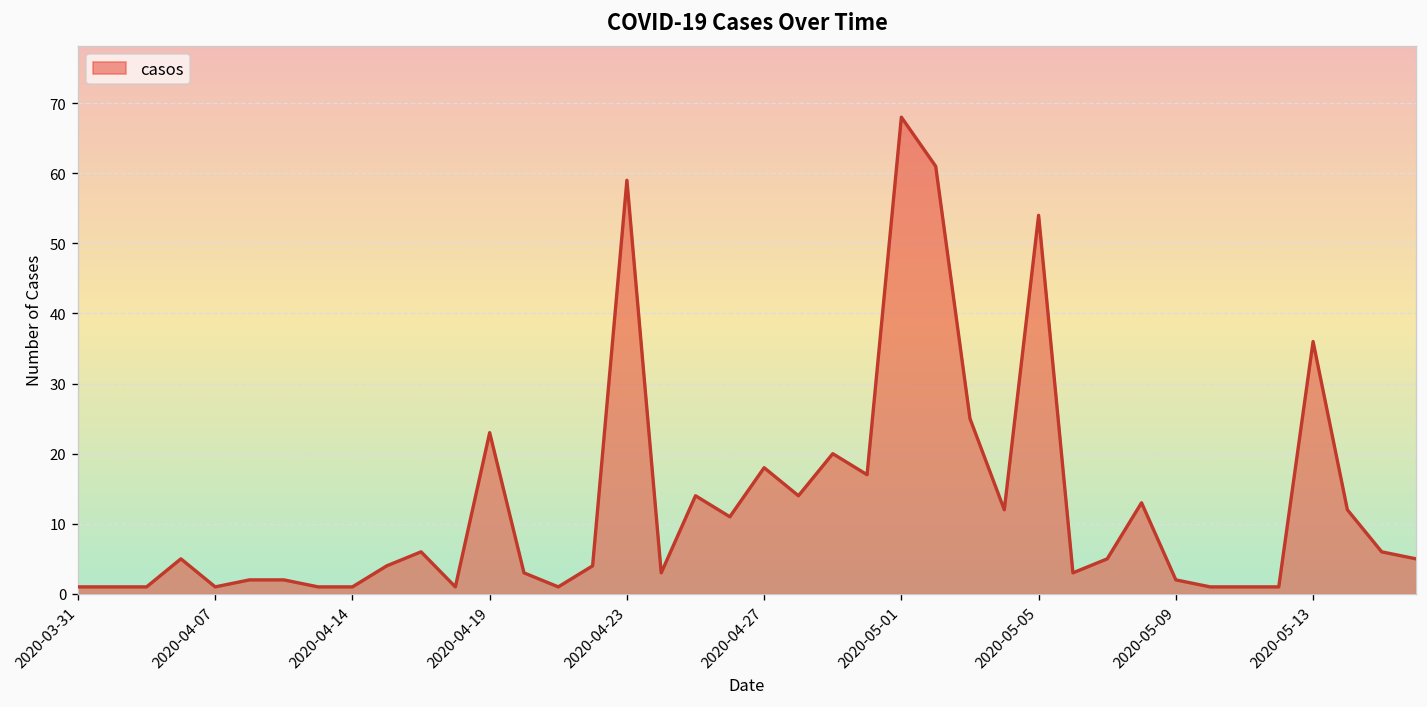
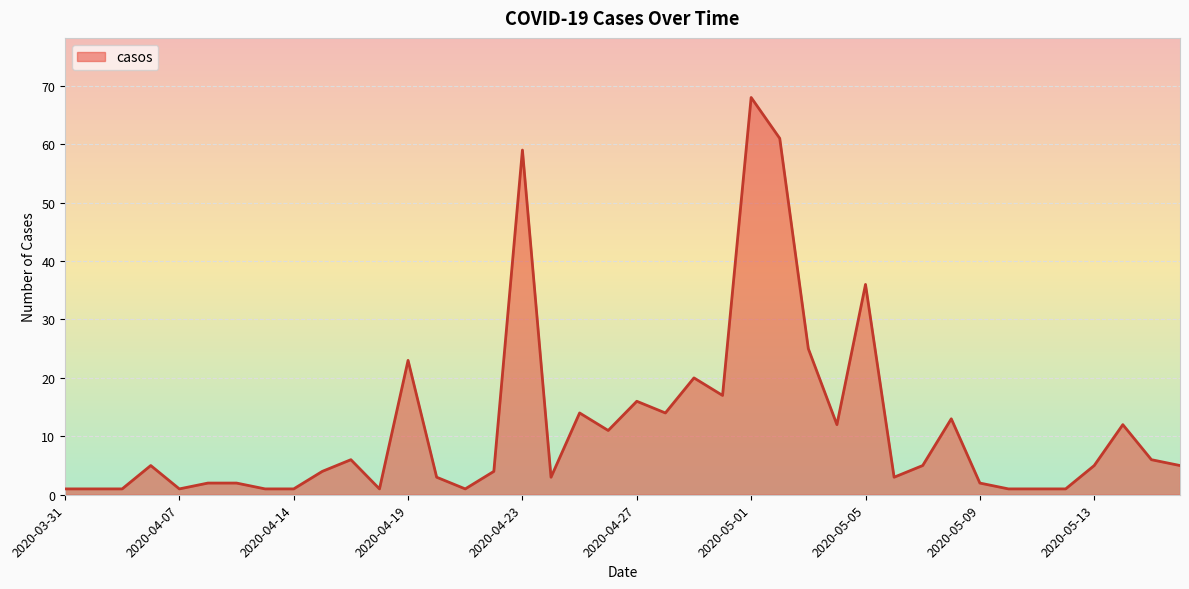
2020-04-27: 18 -> 16
2020-05-05: 54 -> 36
2020-05-13: 36 -> 5
